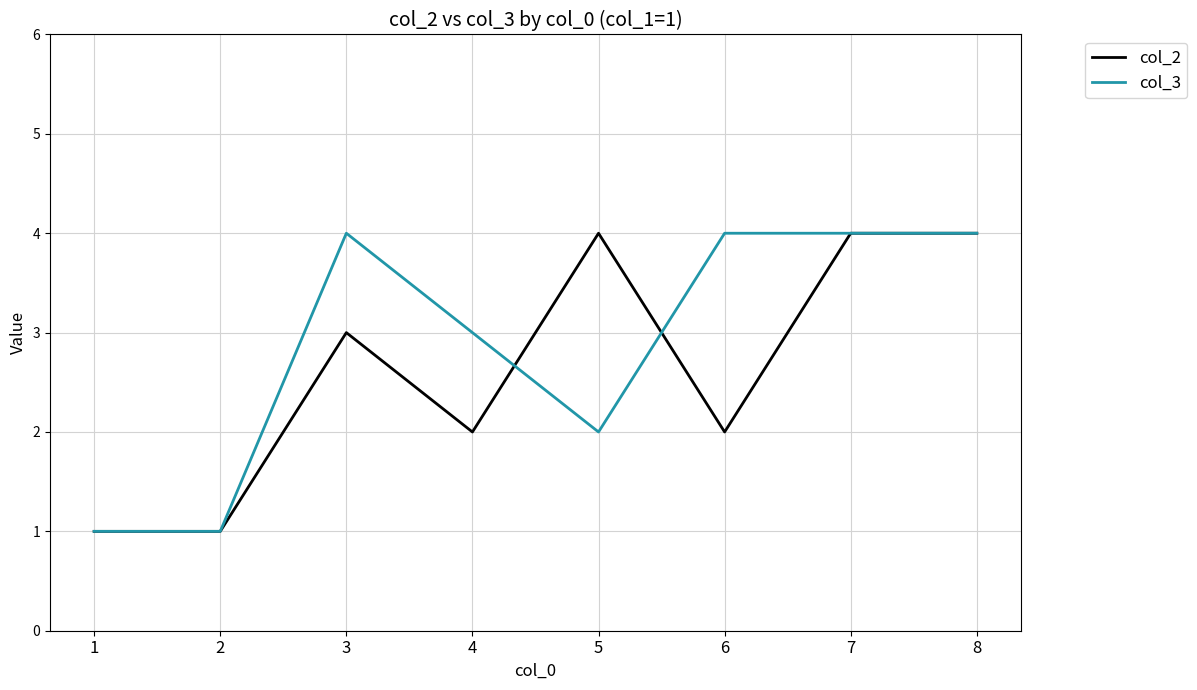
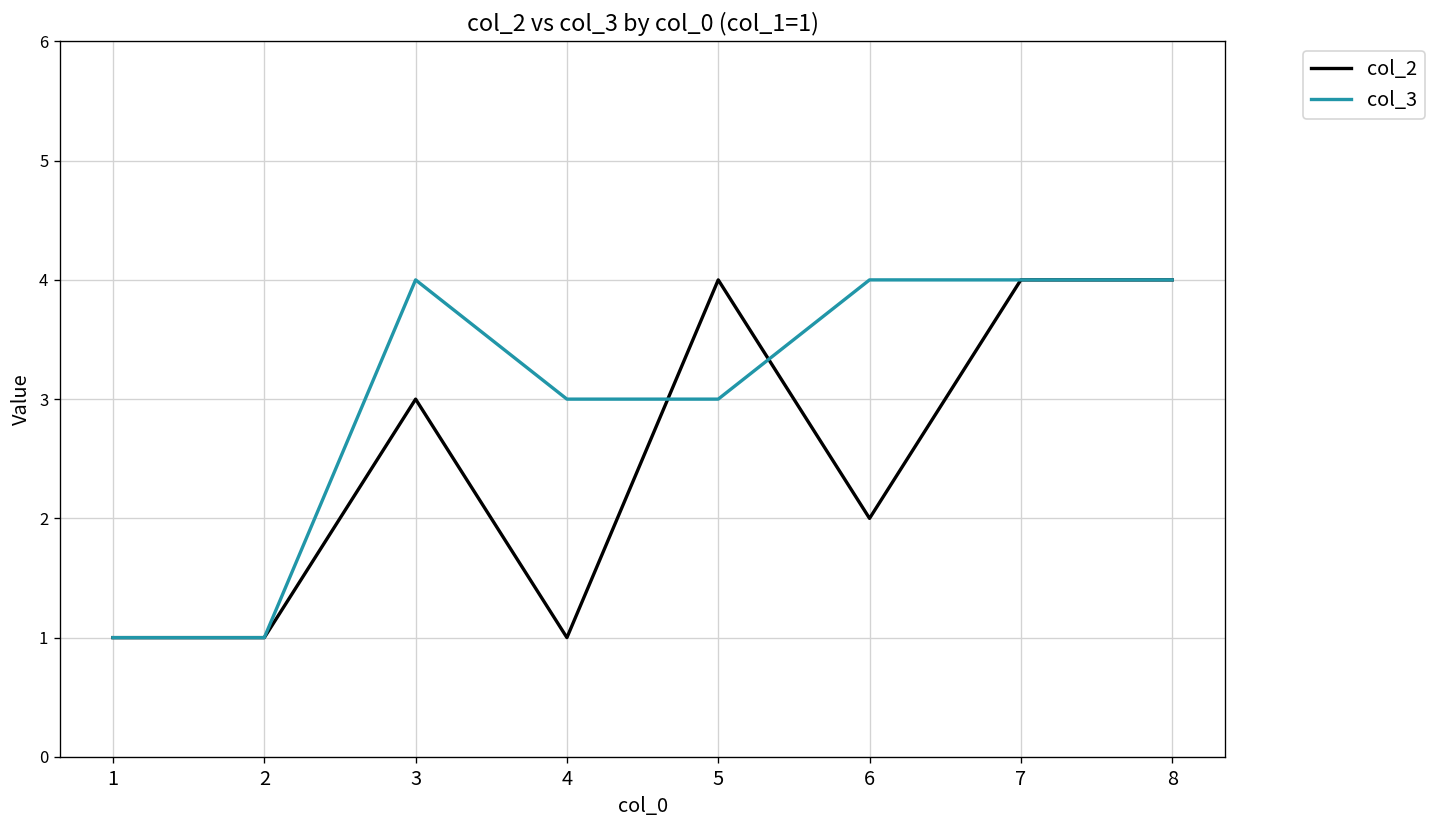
col_2, 4: 2 -> 1
col_3, 5: 2 -> 3
